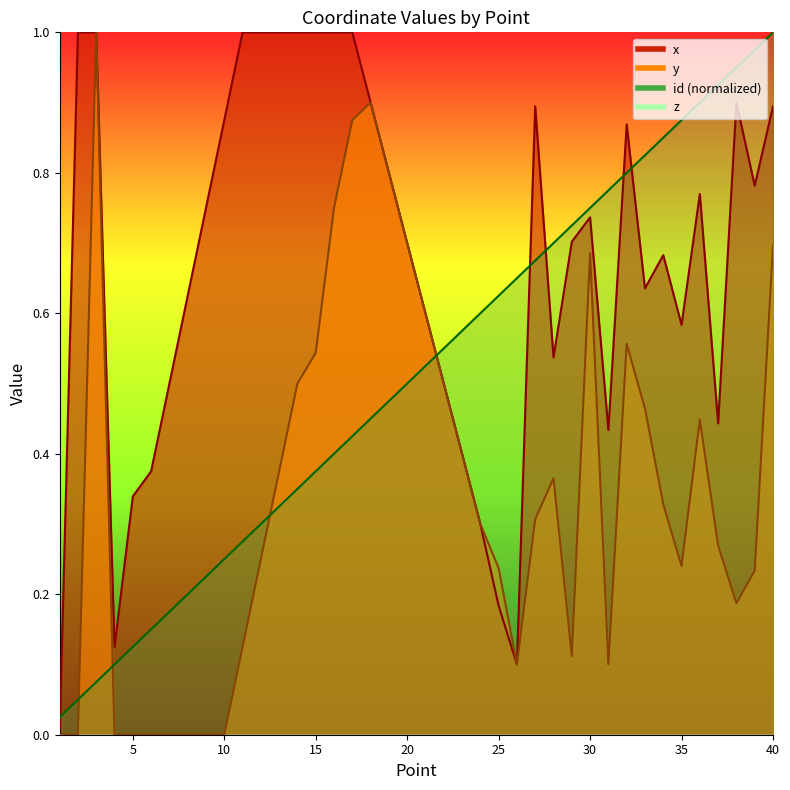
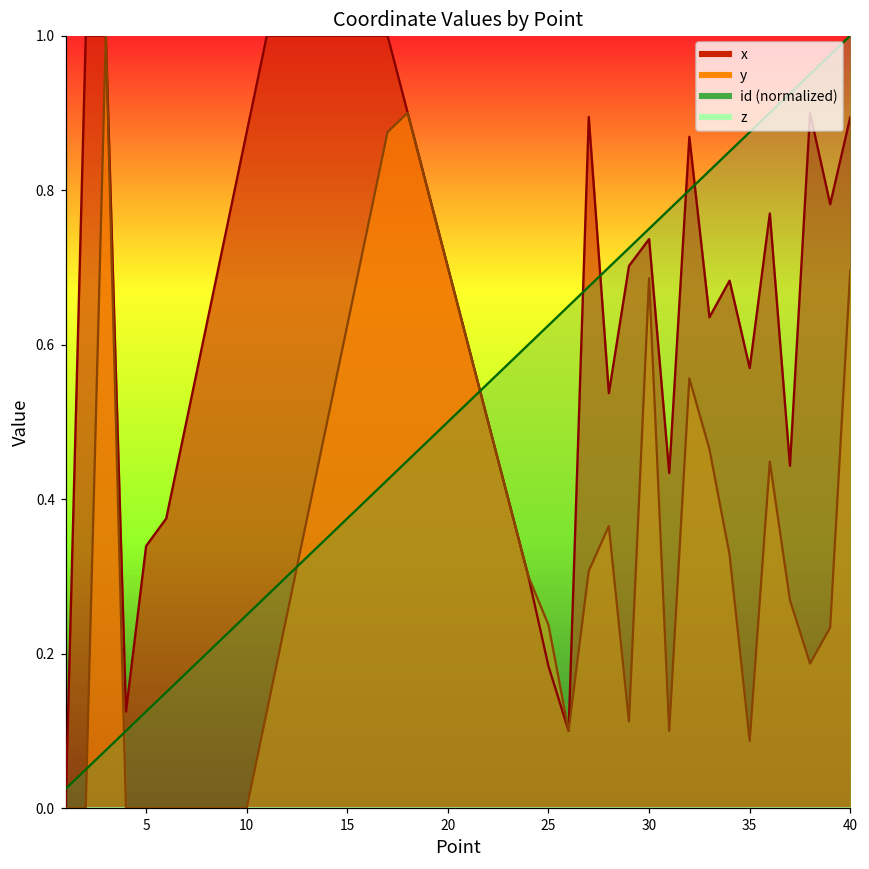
y, 15: 0.54 -> 0.62
x, 35: 0.58 -> 0.57
y, 35: 0.24 -> 0.09
